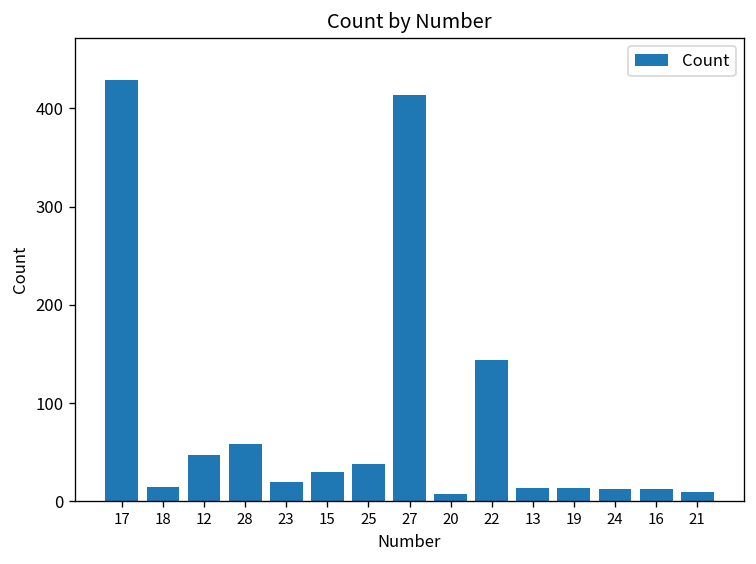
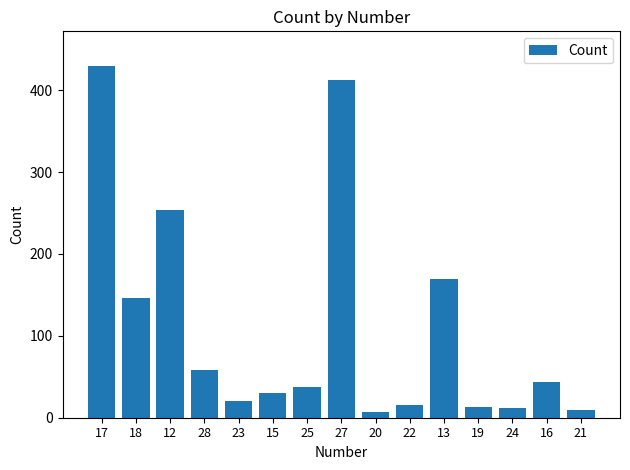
18: 20 -> 150
12: 50 -> 250
22: 140 -> 20
13: 10 -> 170
16: 10 -> 40
